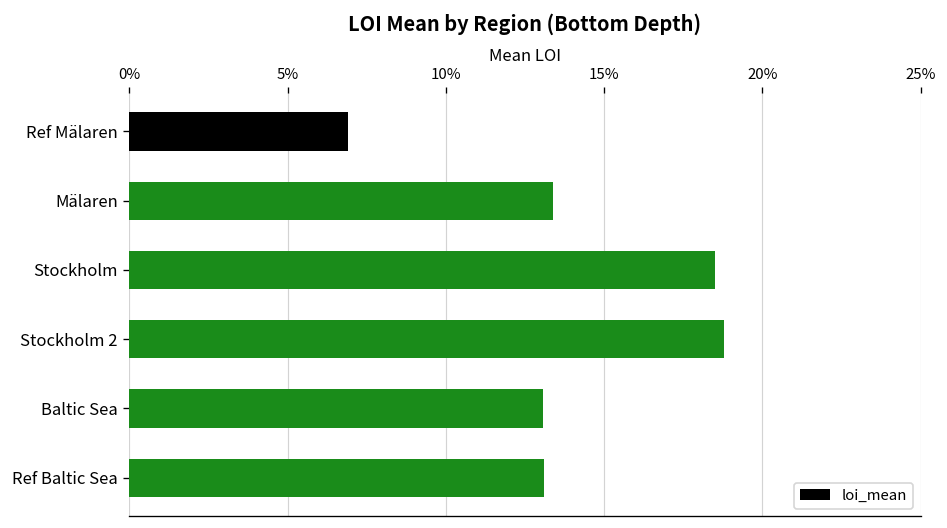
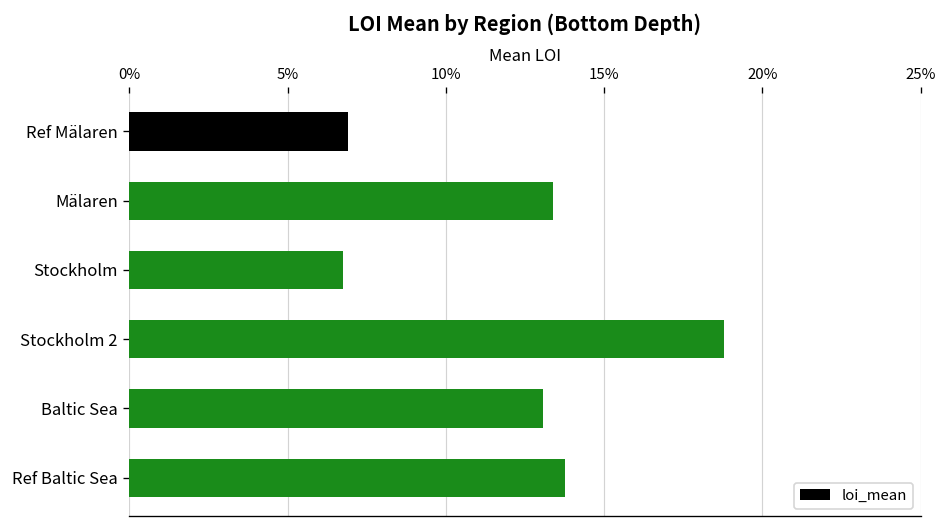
Stockholm: 18.5% -> 6.8%
Ref Baltic Sea: 13.1% -> 13.8%
